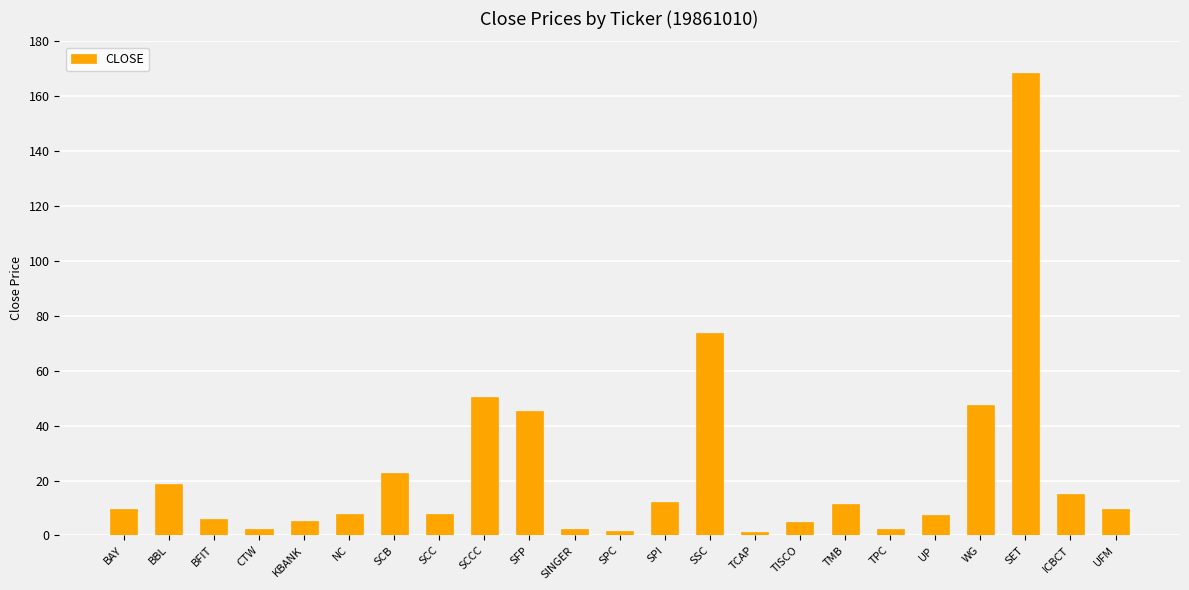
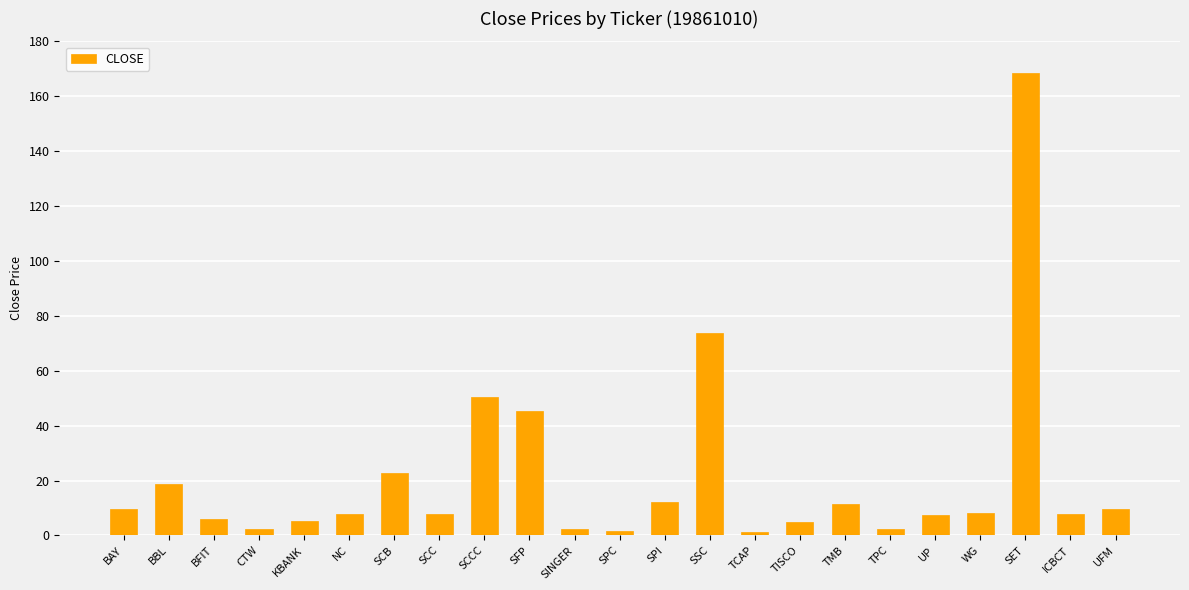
WG: 48 -> 8
ICBCT: 15 -> 8
